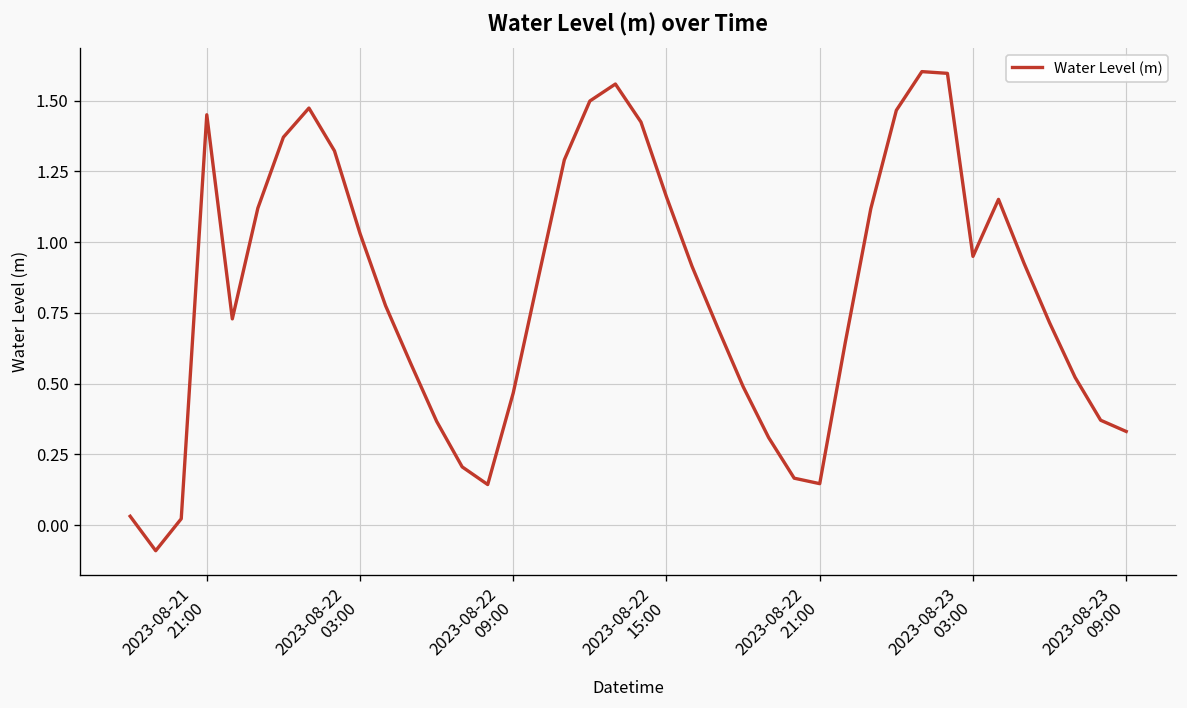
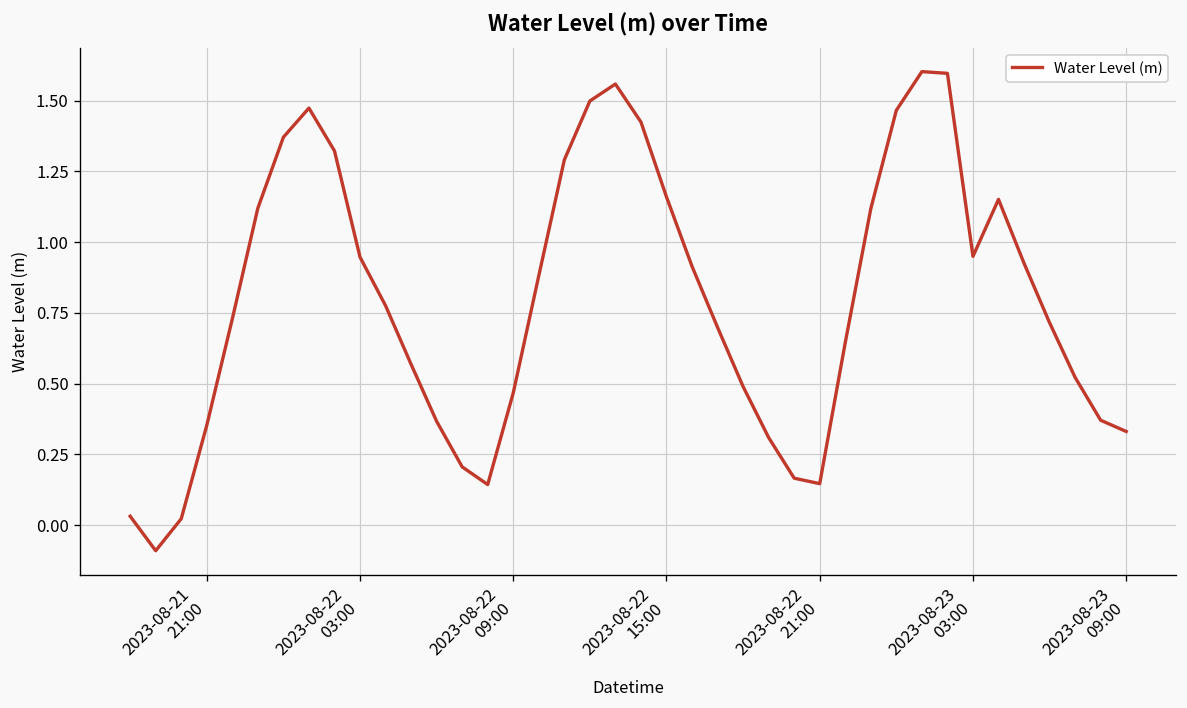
2023-08-21 21:00: 1.45 -> 0.35
2023-08-22 03:00: 1.03 -> 0.95
